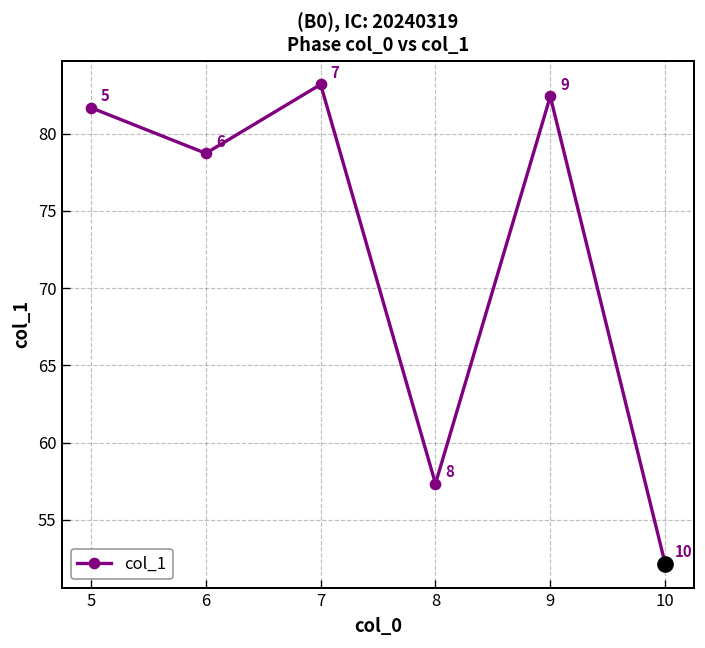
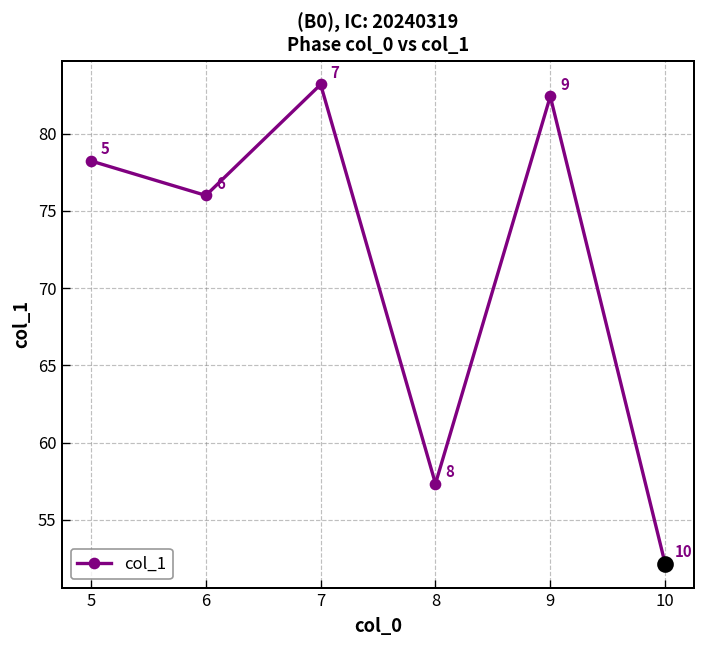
col_1, 5: 81.7 -> 78.2
col_1, 6: 78.7 -> 76.0
